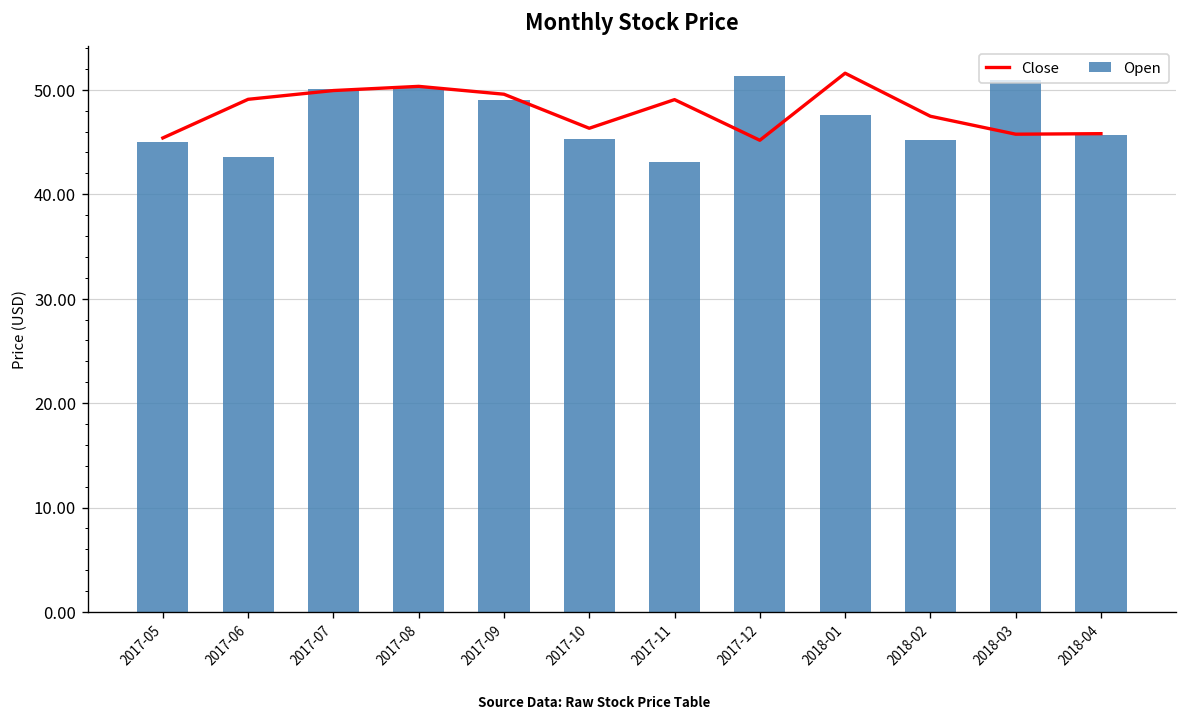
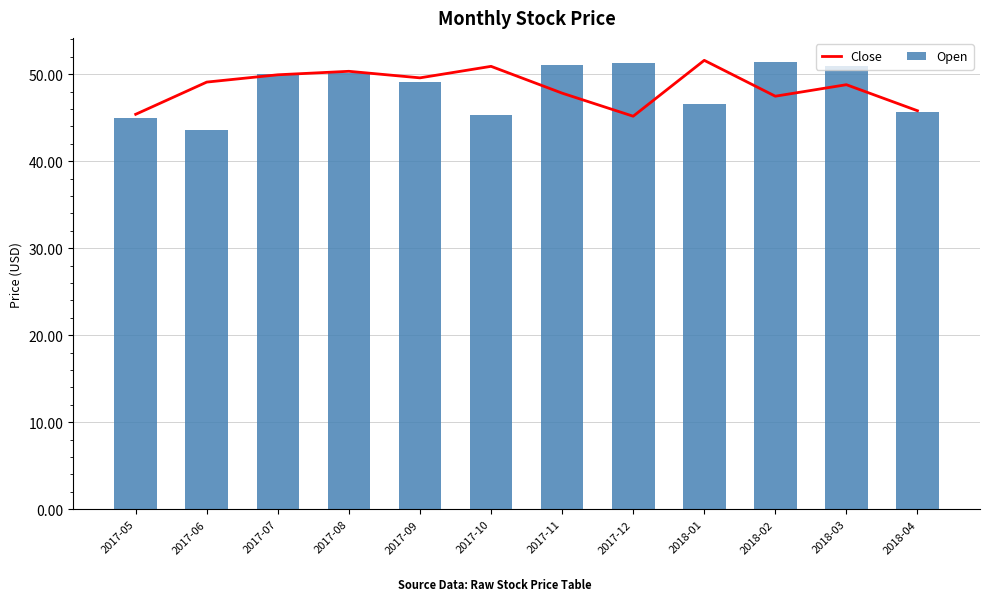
Close, 2017-10: 46 -> 51
Close, 2017-11: 49 -> 48
Open, 2017-11: 43 -> 51
Open, 2018-01: 48 -> 47
Open, 2018-02: 45 -> 51
Close, 2018-03: 46 -> 49
